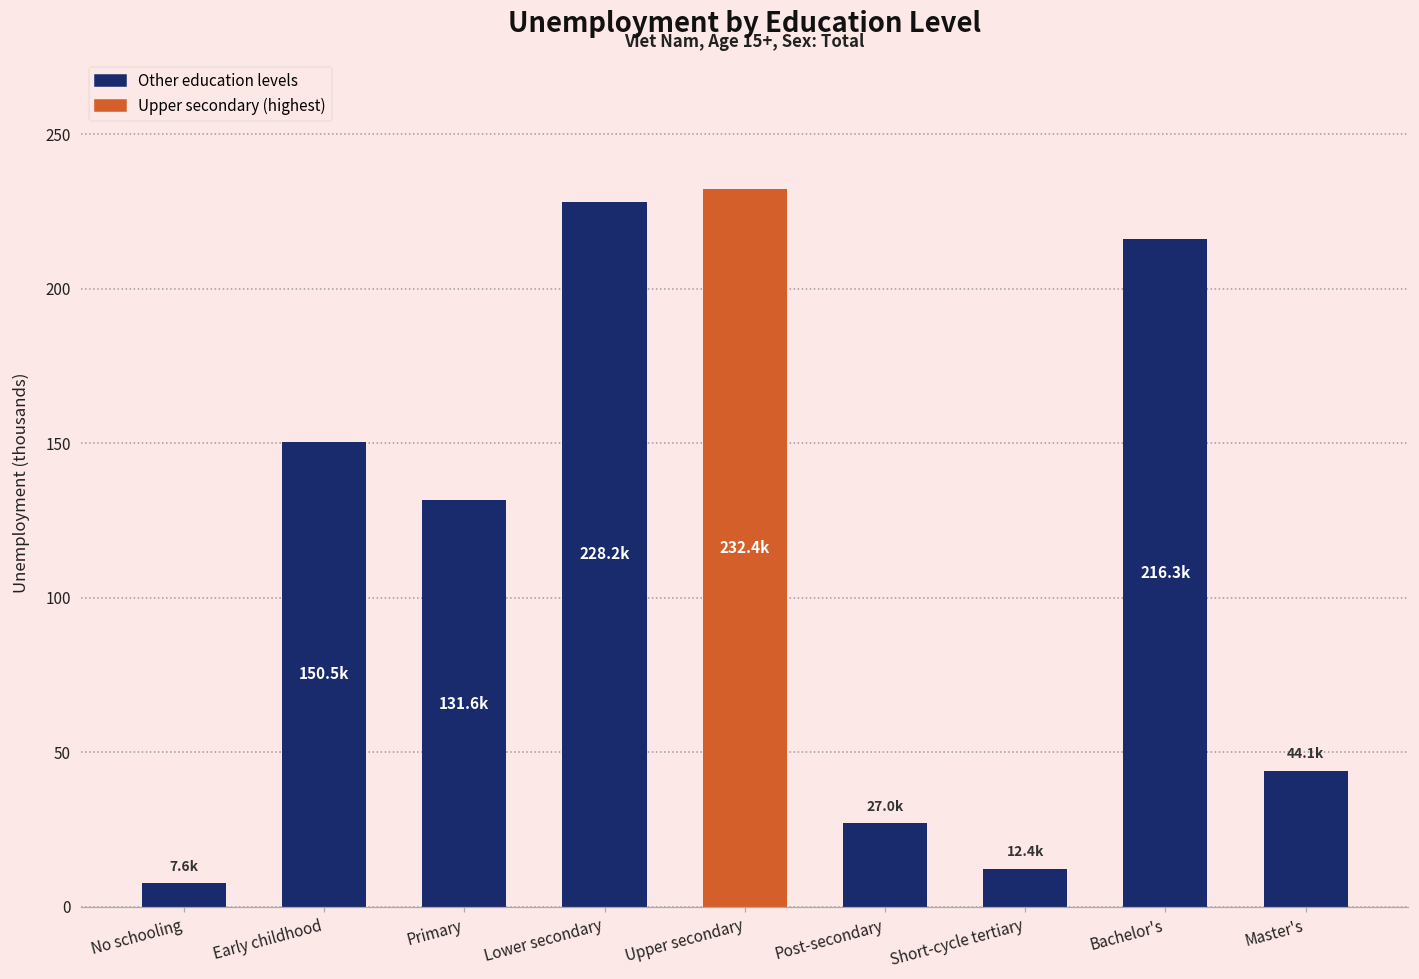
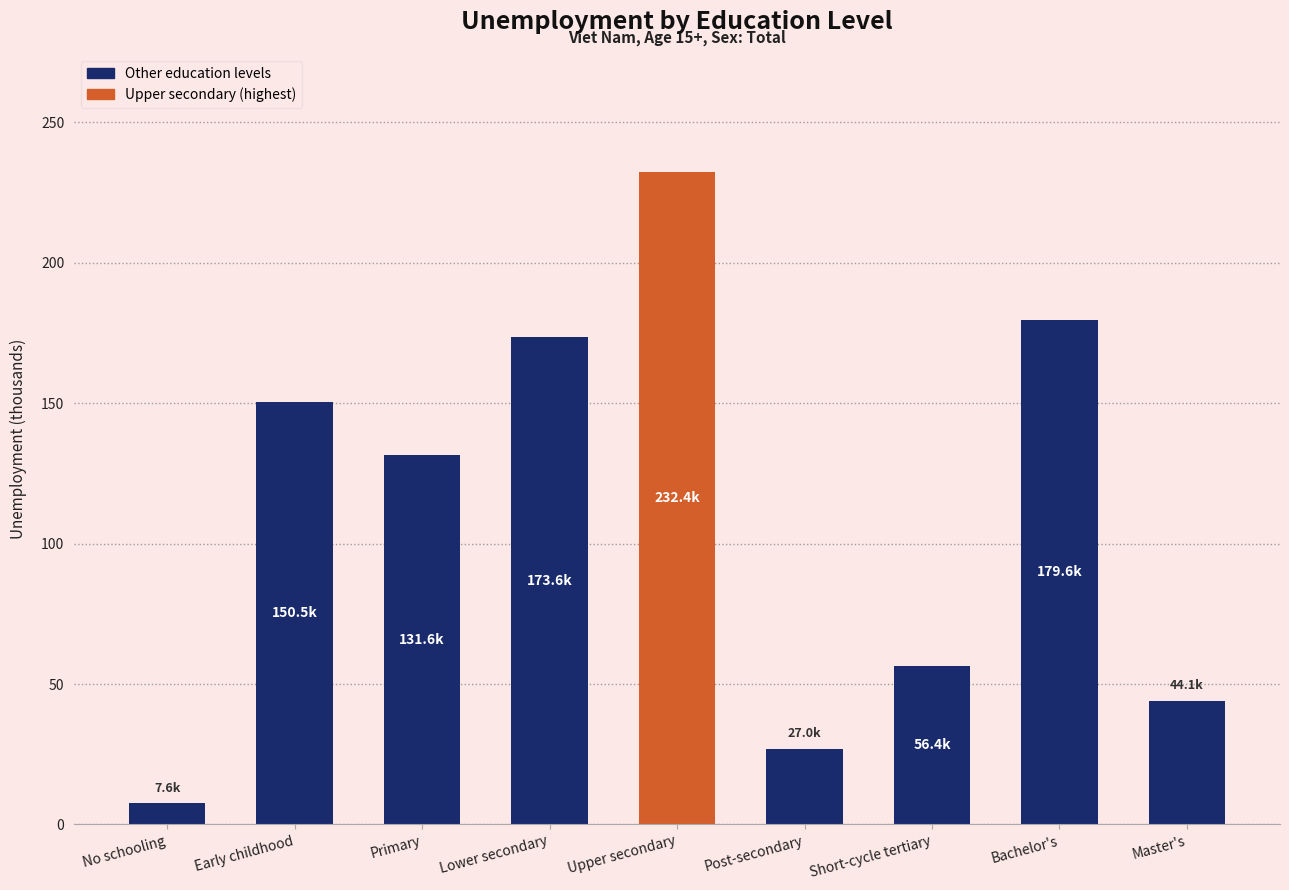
Lower secondary: 228.2k -> 173.6k
Short-cycle tertiary: 12.4k -> 56.4k
Bachelor's: 216.3k -> 179.6k
